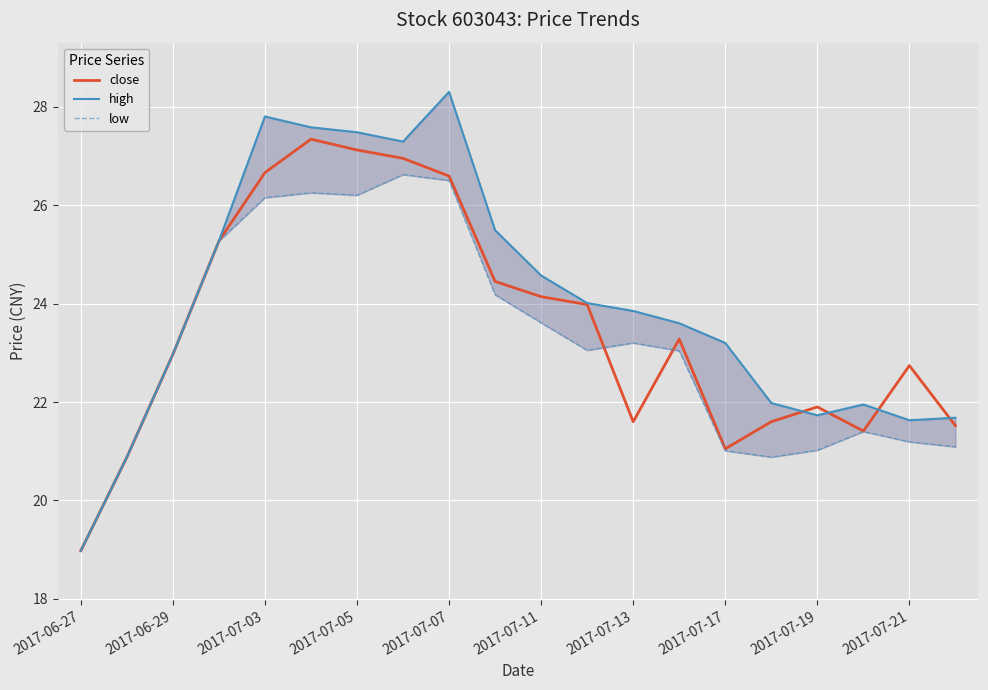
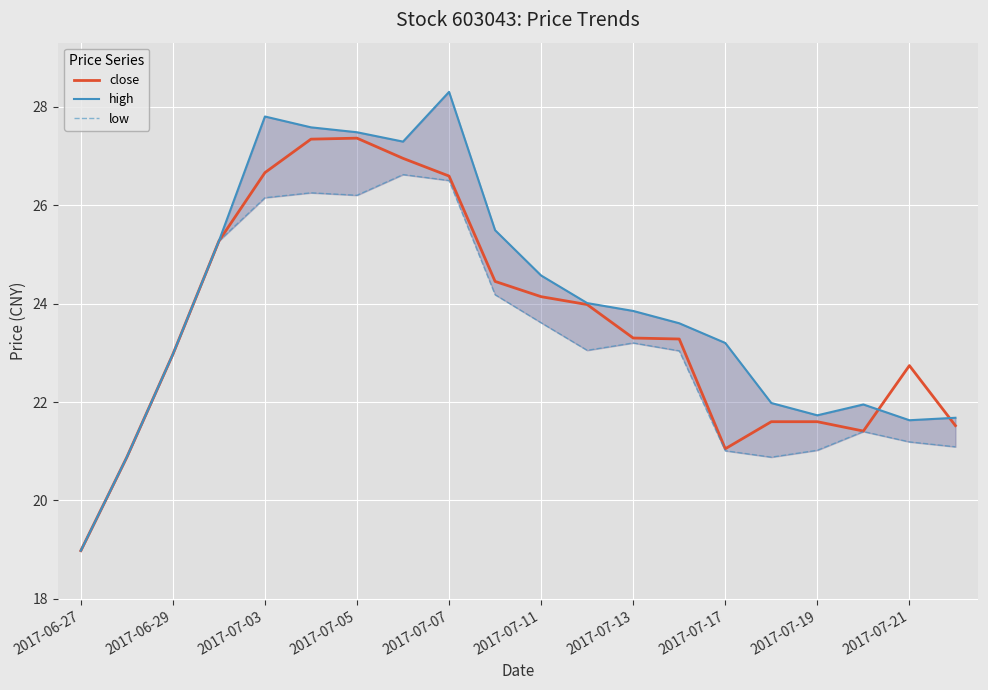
close, 2017-07-05: 27.1 -> 27.4
close, 2017-07-13: 21.6 -> 23.3
close, 2017-07-19: 21.9 -> 21.6
